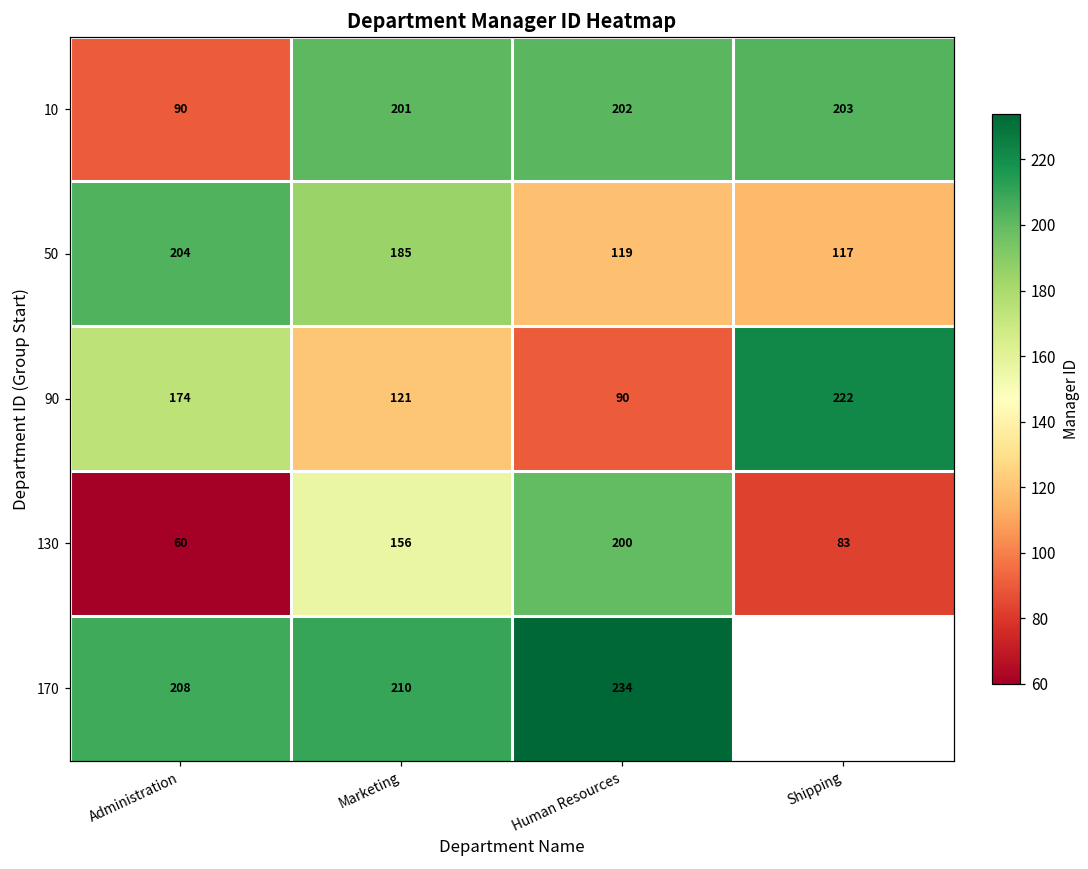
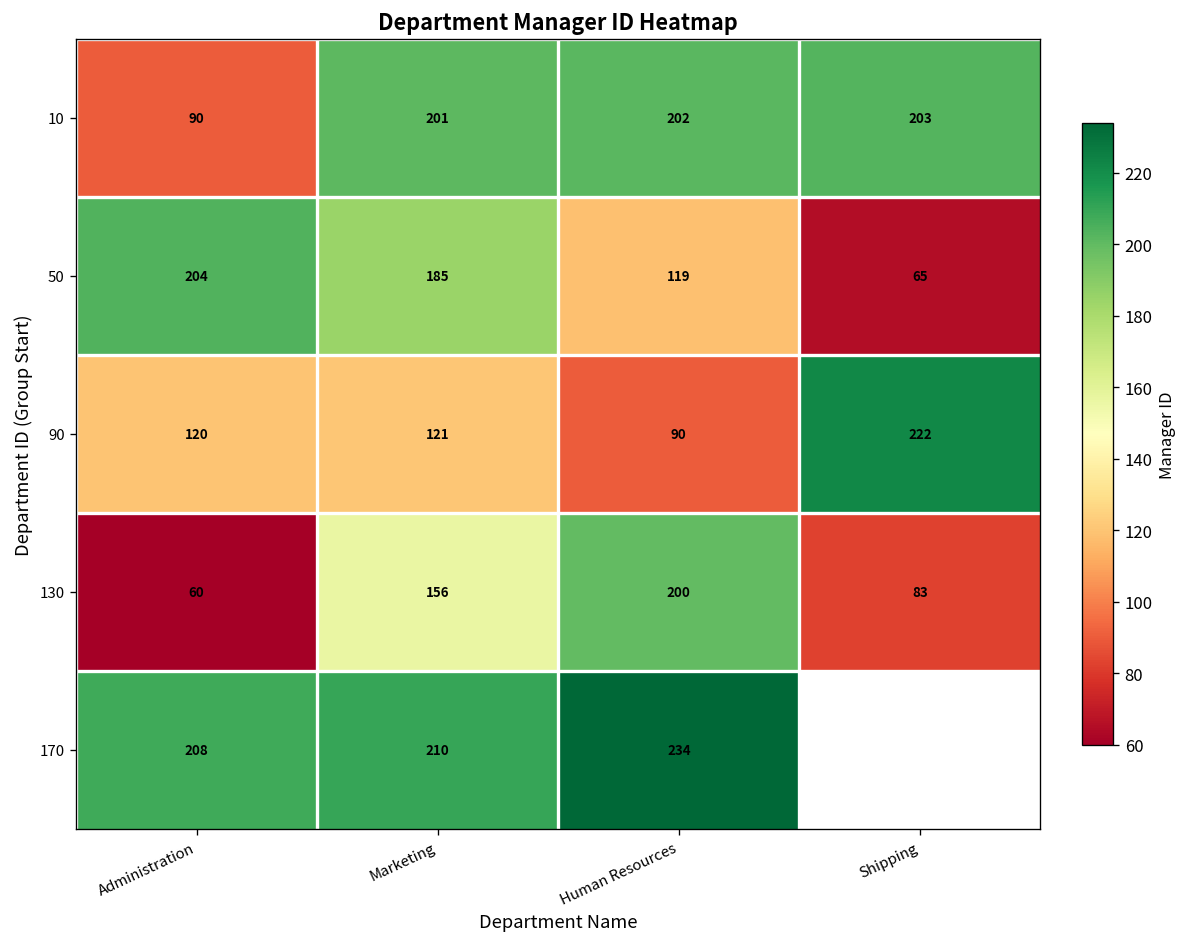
50, Shipping: 117 -> 65
90, Administration: 174 -> 120
